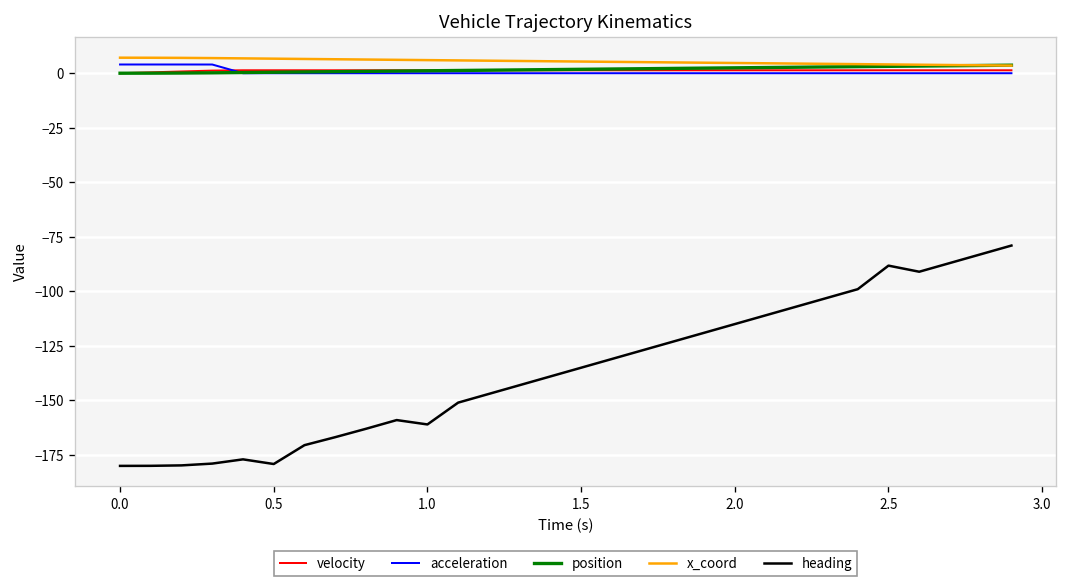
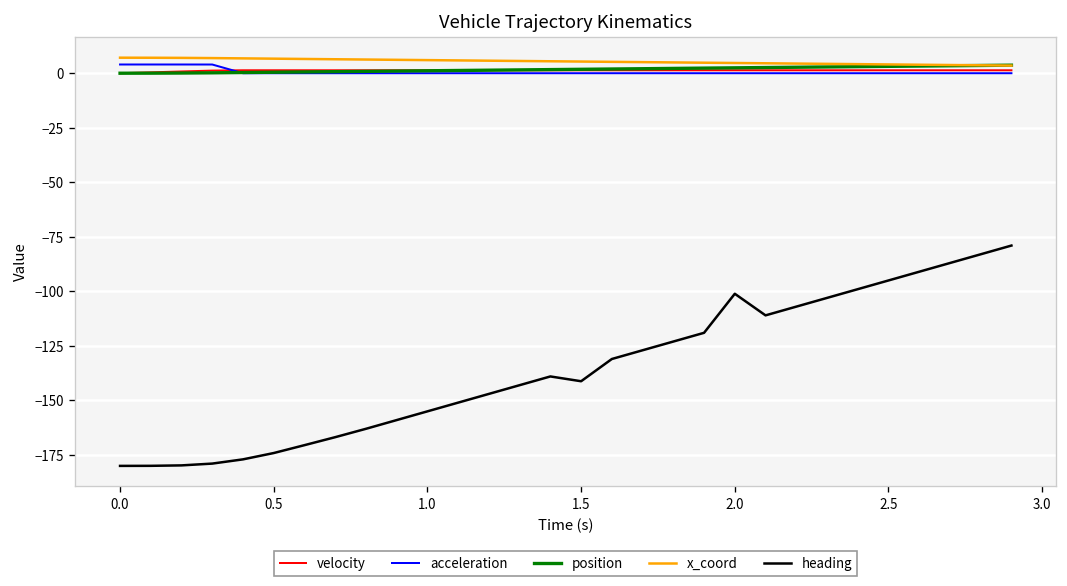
heading, 0.5: -179 -> -174
heading, 1.0: -161 -> -155
heading, 1.5: -135 -> -141
heading, 2.0: -115 -> -101
heading, 2.5: -88 -> -95
